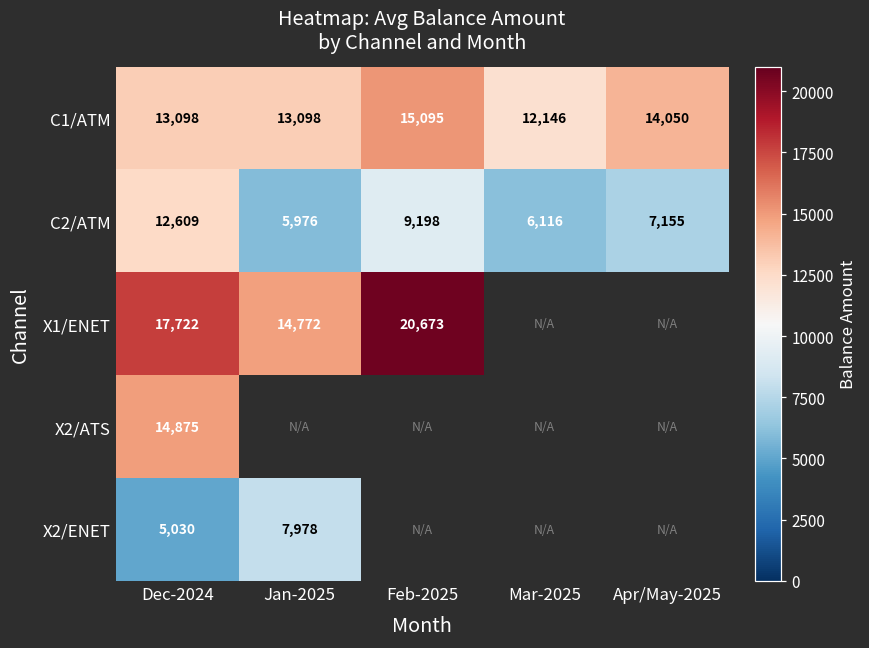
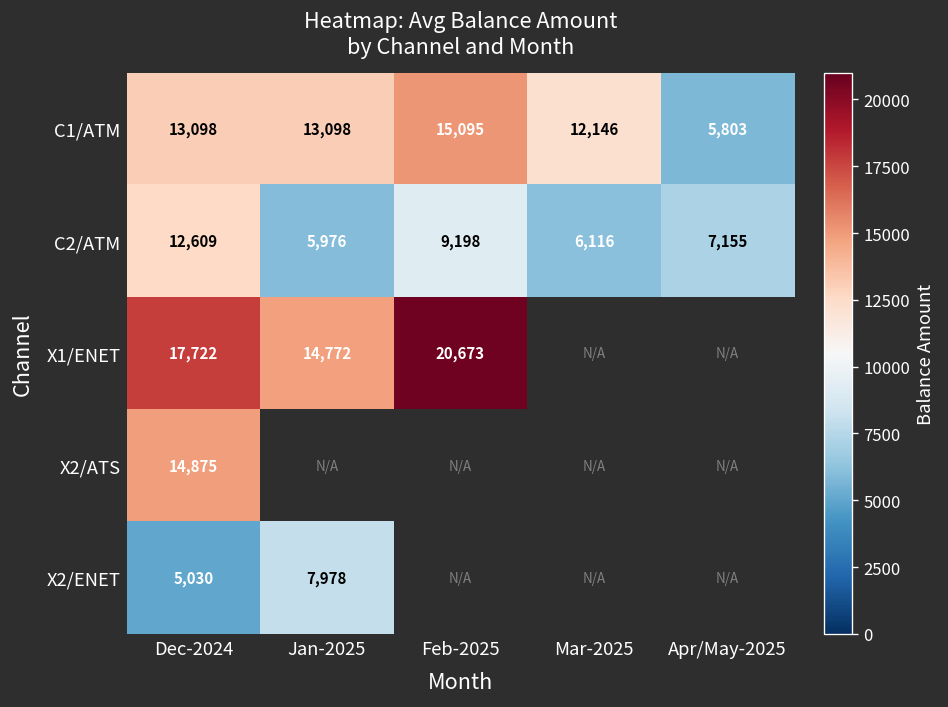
C1/ATM, Apr/May-2025: 14,050 -> 5,803
